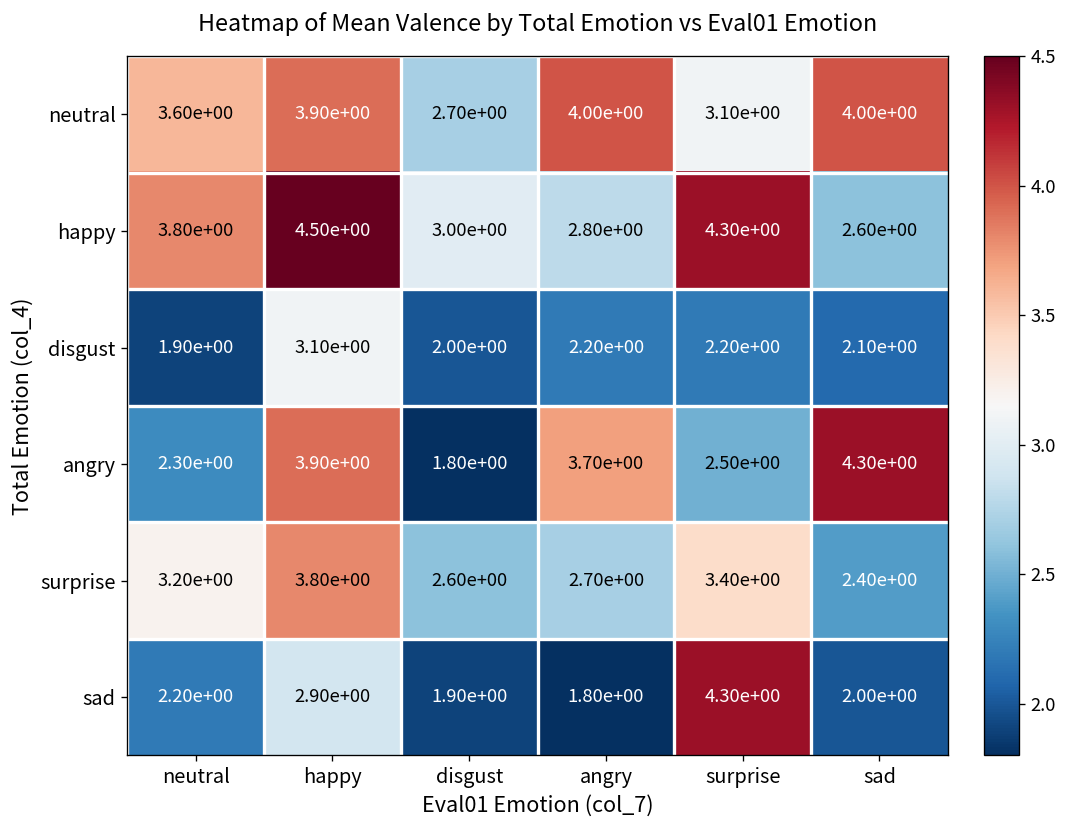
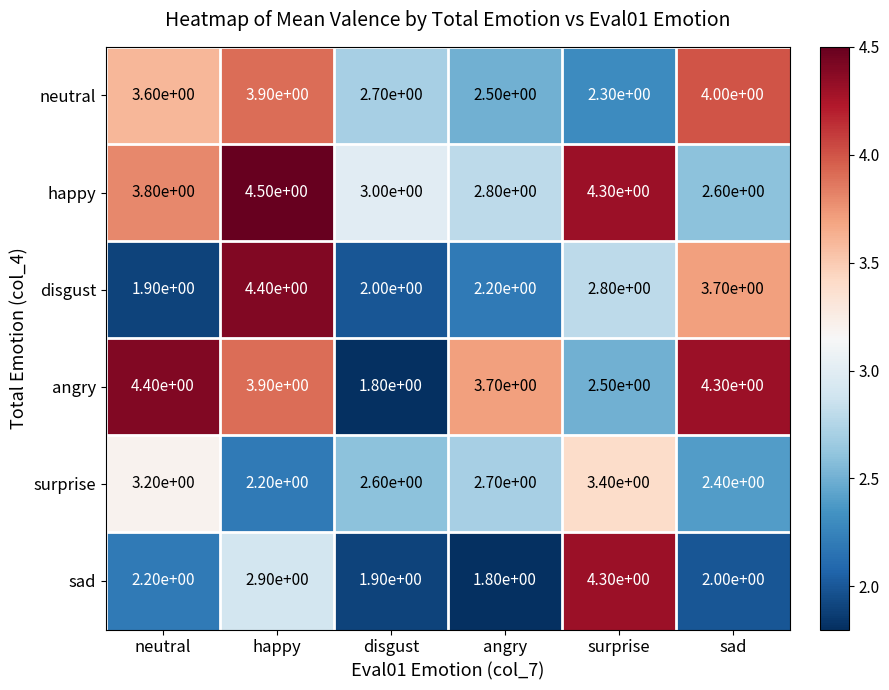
neutral, angry: 4.00e+00 -> 2.50e+00
neutral, surprise: 3.10e+00 -> 2.30e+00
disgust, happy: 3.10e+00 -> 4.40e+00
disgust, surprise: 2.20e+00 -> 2.80e+00
disgust, sad: 2.10e+00 -> 3.70e+00
angry, neutral: 2.30e+00 -> 4.40e+00
surprise, happy: 3.80e+00 -> 2.20e+00
